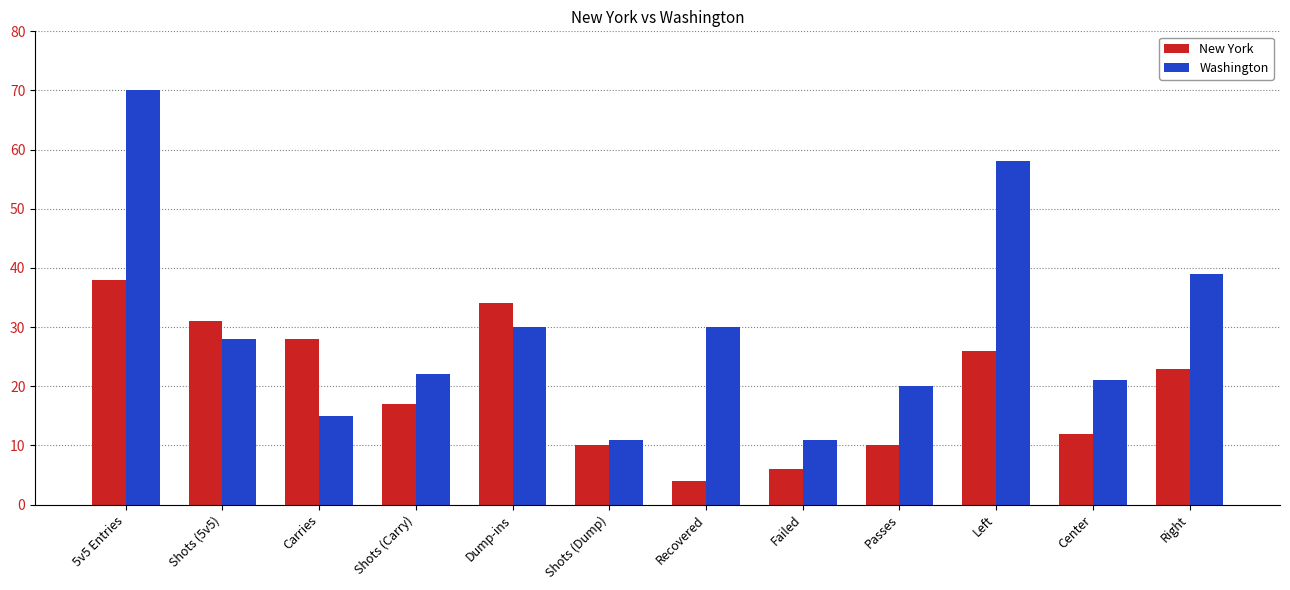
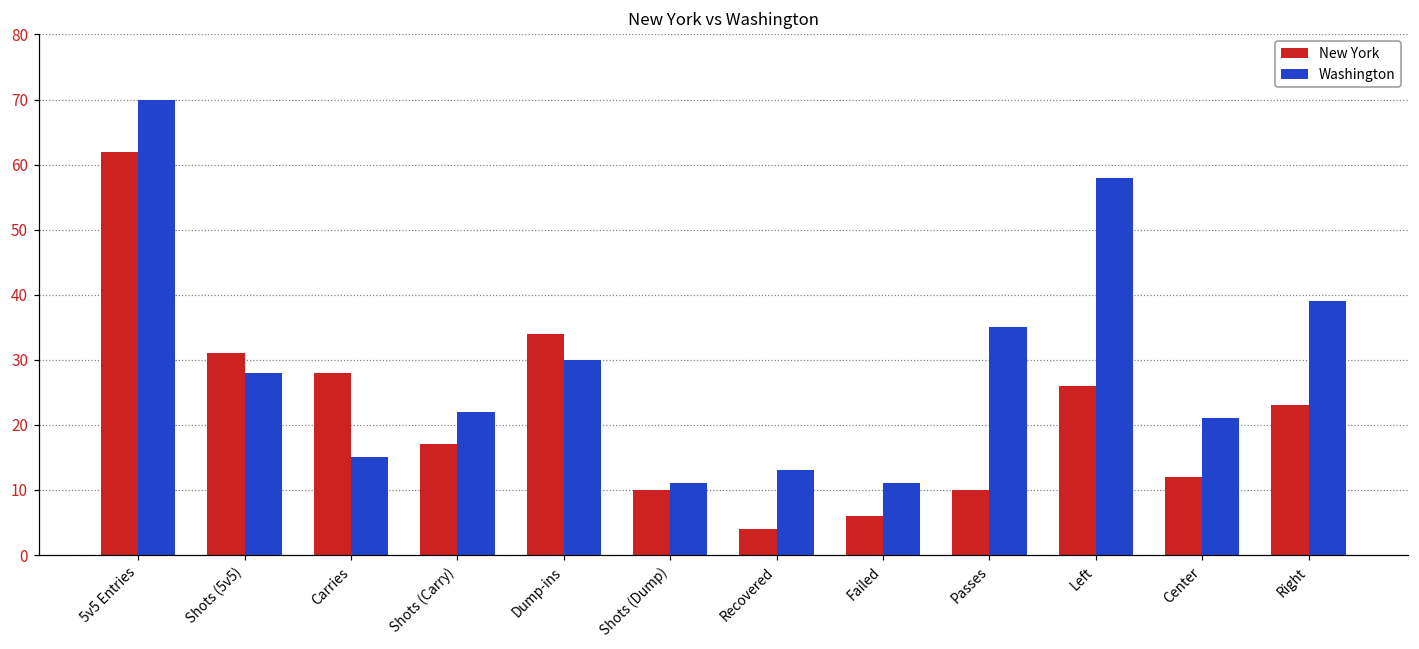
New York, 5v5 Entries: 38 -> 62
Washington, Recovered: 30 -> 13
Washington, Passes: 20 -> 35
